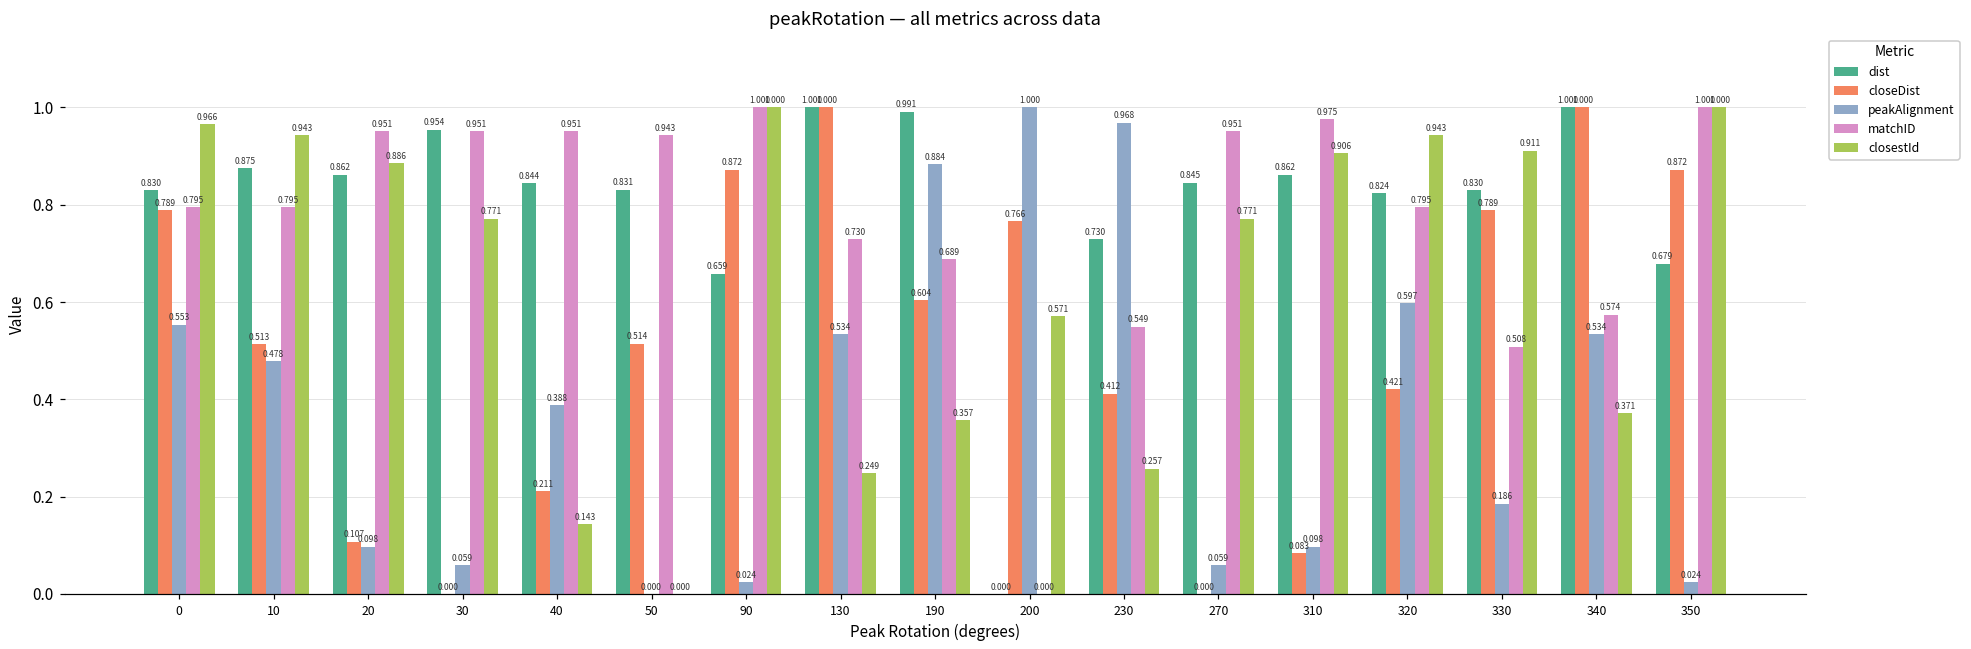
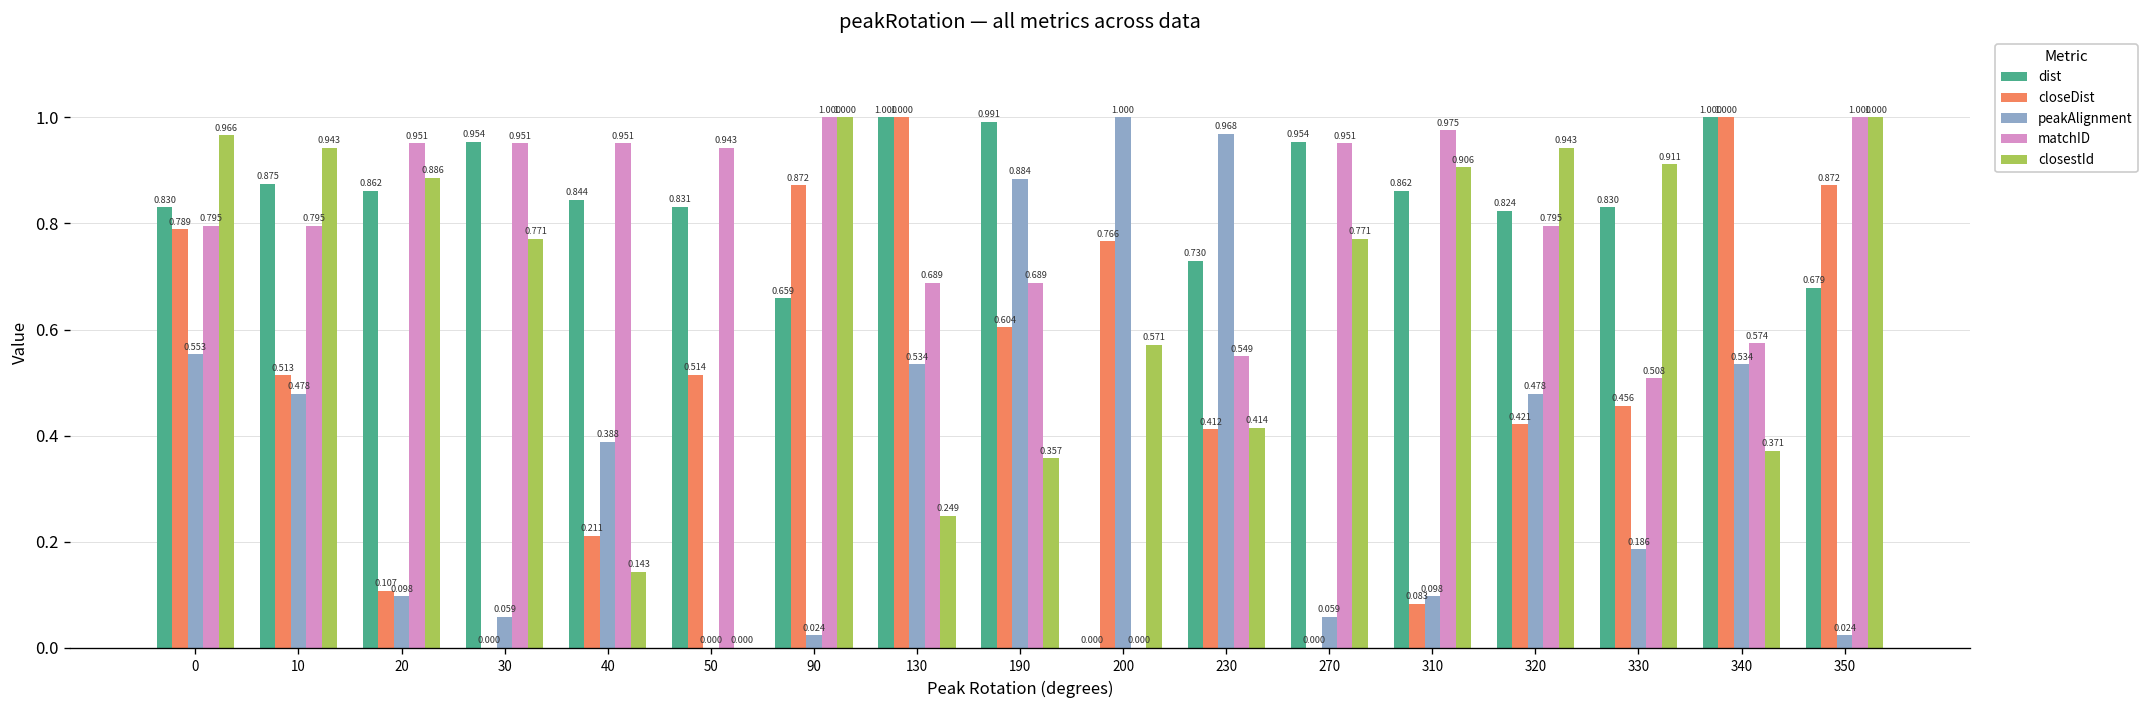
matchID, 130: 0.730 -> 0.689
closestId, 230: 0.257 -> 0.414
dist, 270: 0.845 -> 0.954
peakAlignment, 320: 0.597 -> 0.478
closeDist, 330: 0.789 -> 0.456
